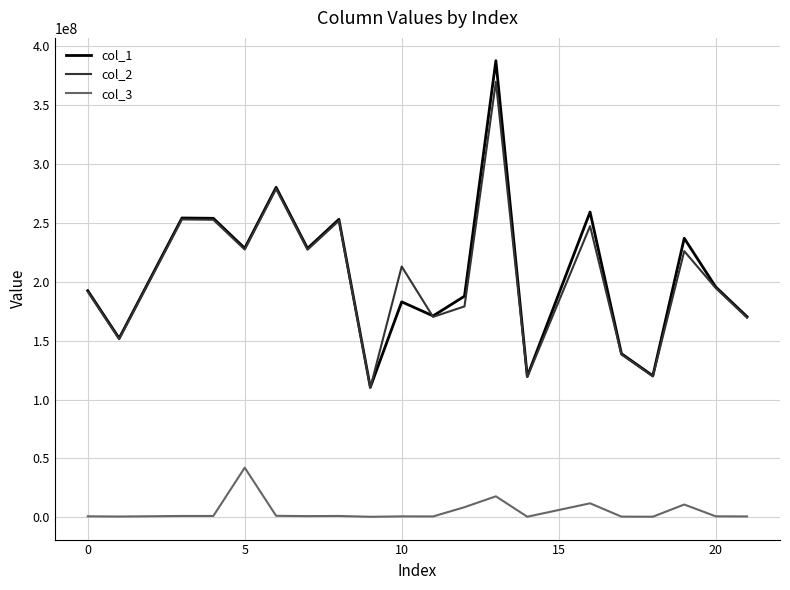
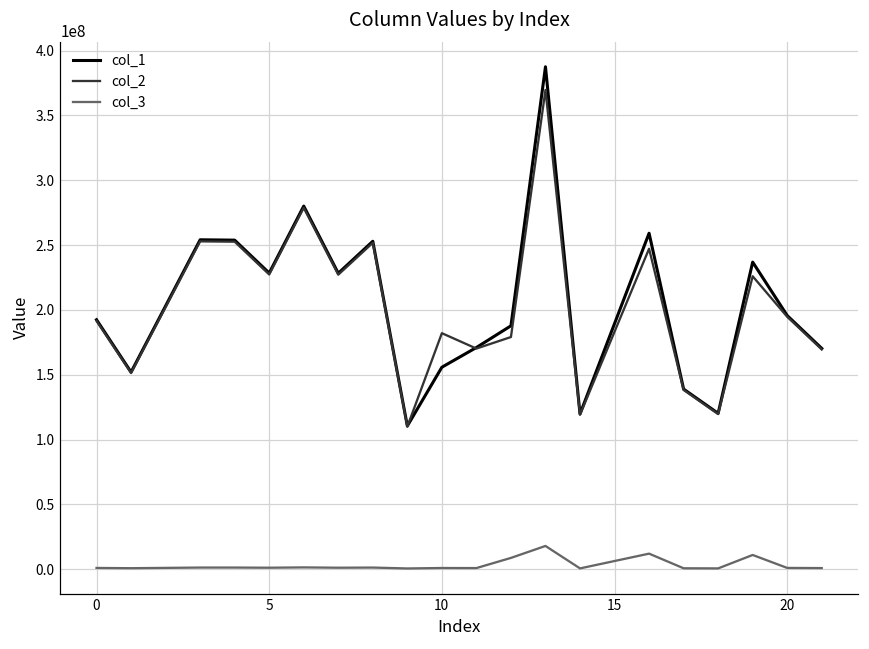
col_3, 5: 42000000 -> 1000000
col_1, 10: 183000000 -> 156000000
col_2, 10: 213000000 -> 182000000
